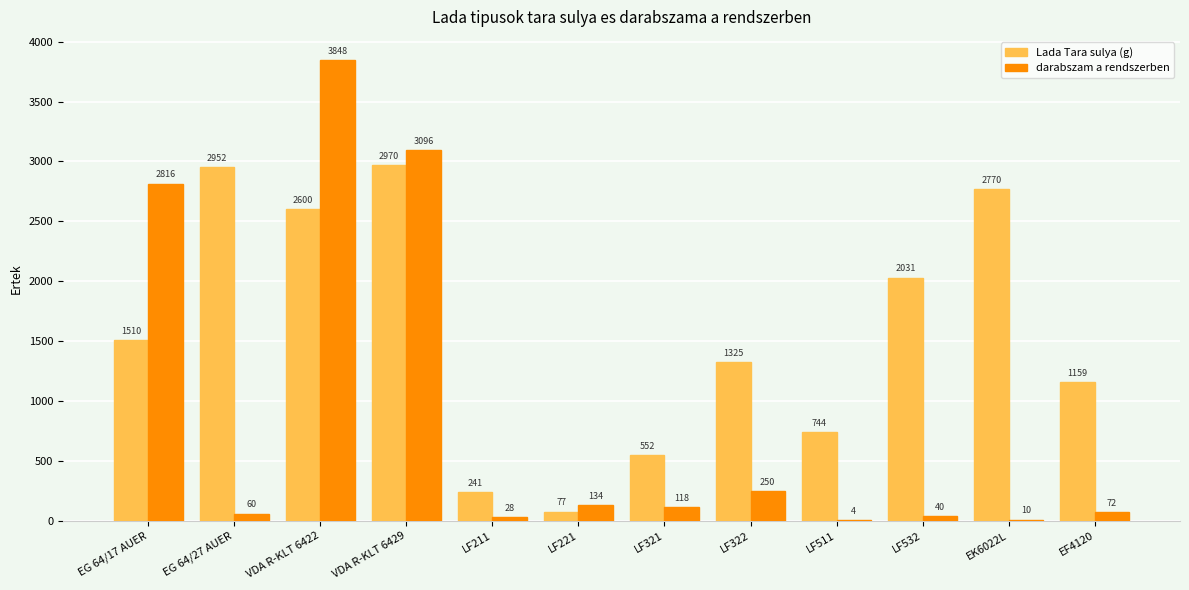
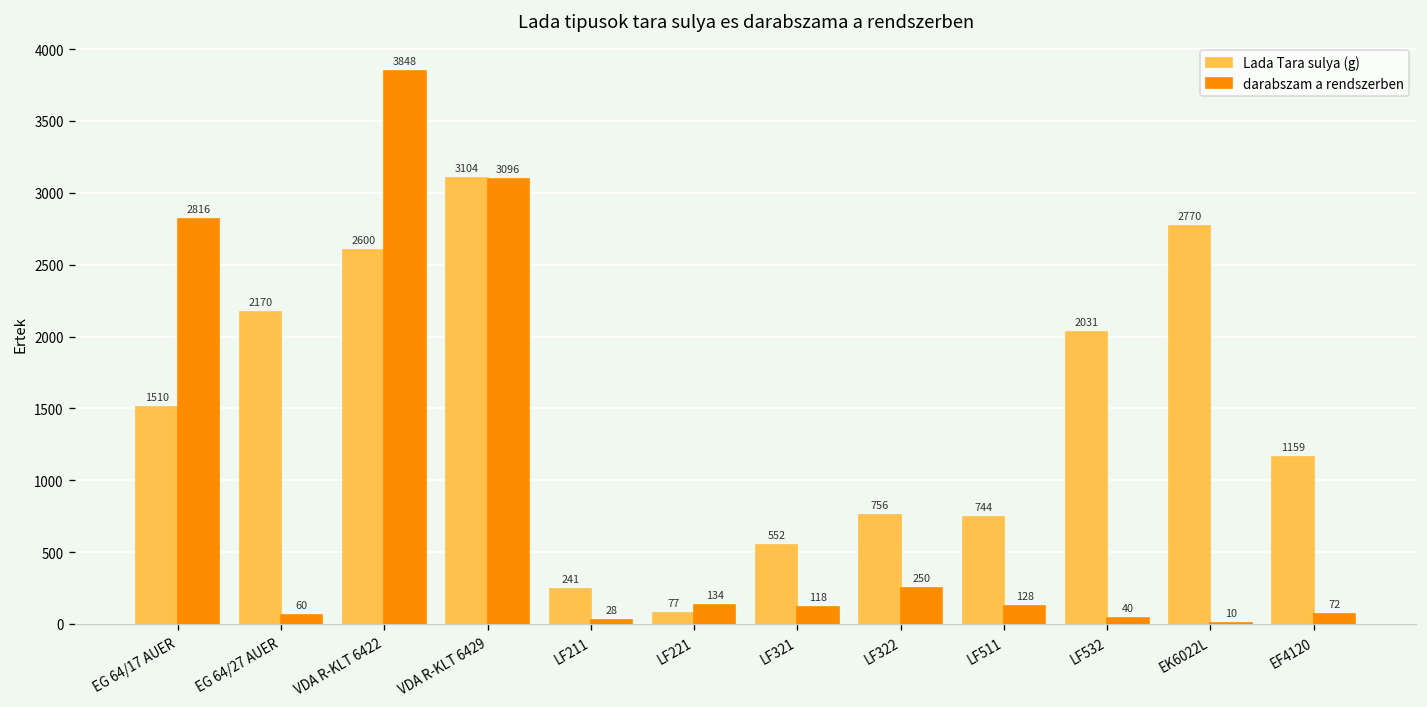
Lada Tara sulya (g), EG 64/27 AUER: 2952 -> 2170
Lada Tara sulya (g), VDA R-KLT 6429: 2970 -> 3104
Lada Tara sulya (g), LF322: 1325 -> 756
darabszam a rendszerben, LF511: 4 -> 128
